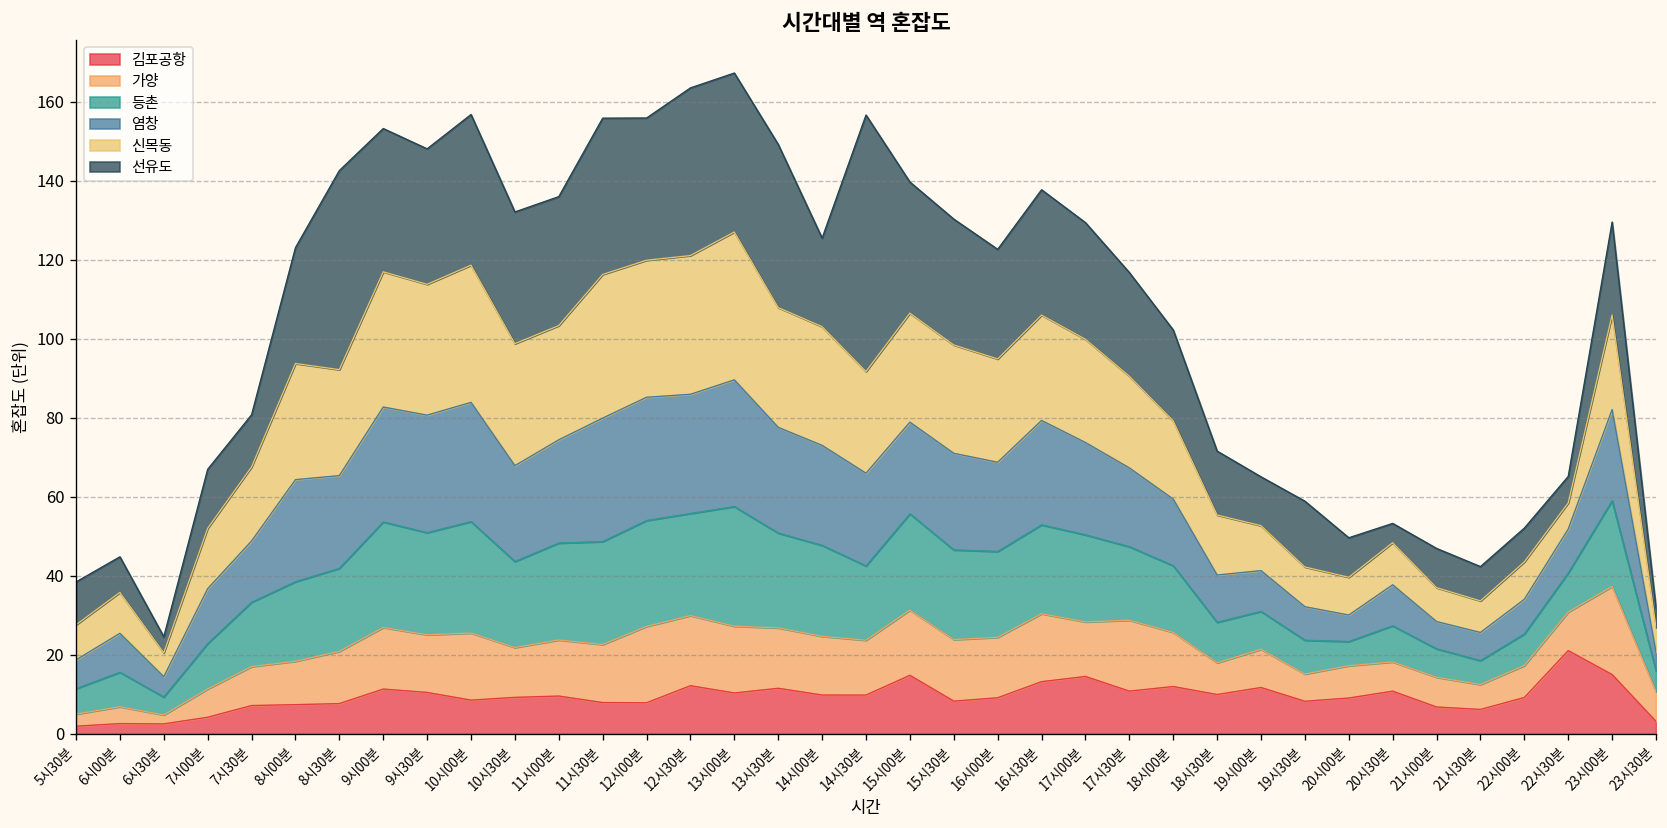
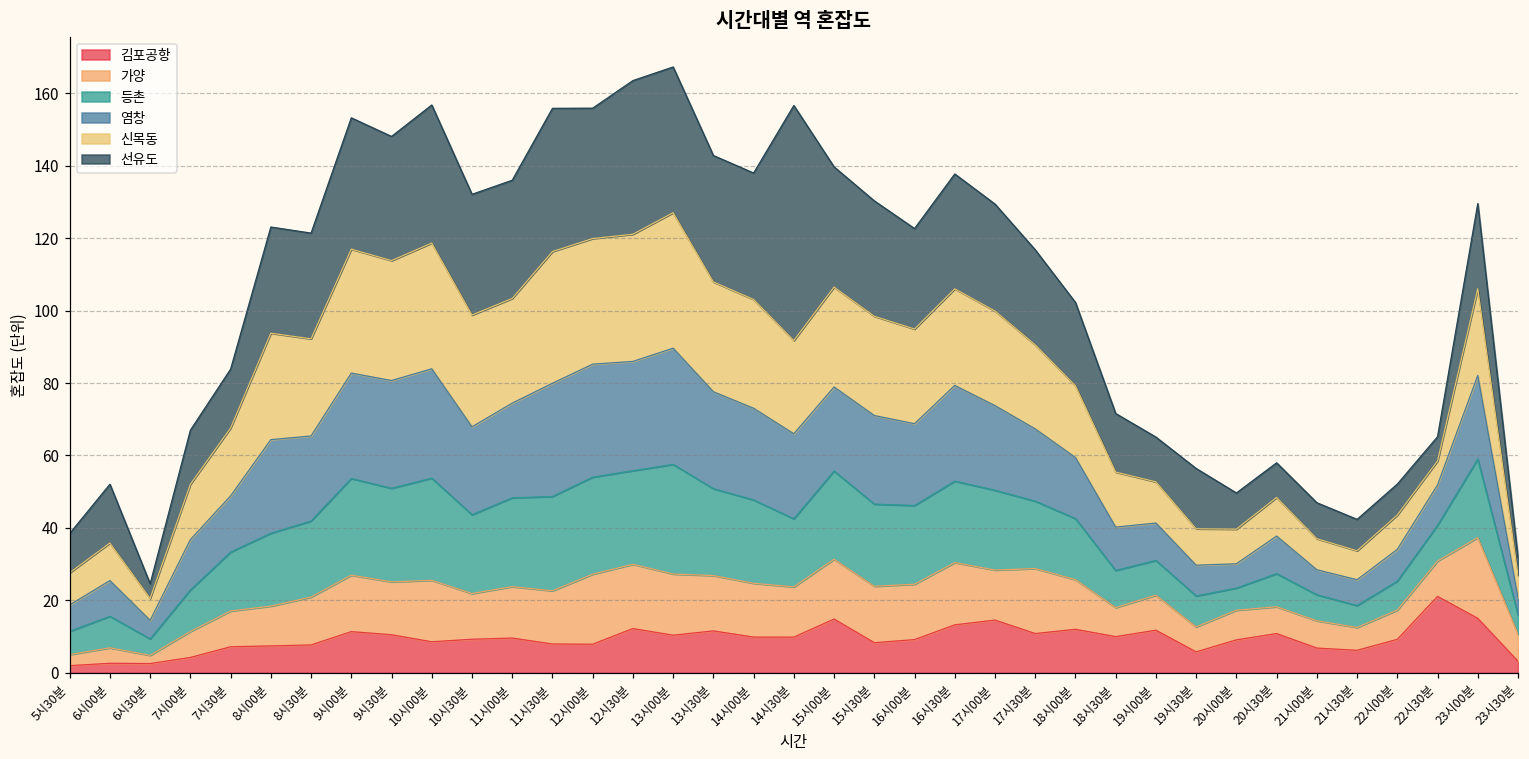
선유도, 6시00분: 9 -> 16
선유도, 7시30분: 13 -> 16
선유도, 8시30분: 50 -> 29
선유도, 13시30분: 41 -> 35
선유도, 14시00분: 22 -> 35
김포공항, 19시30분: 8 -> 6
선유도, 20시30분: 5 -> 10
